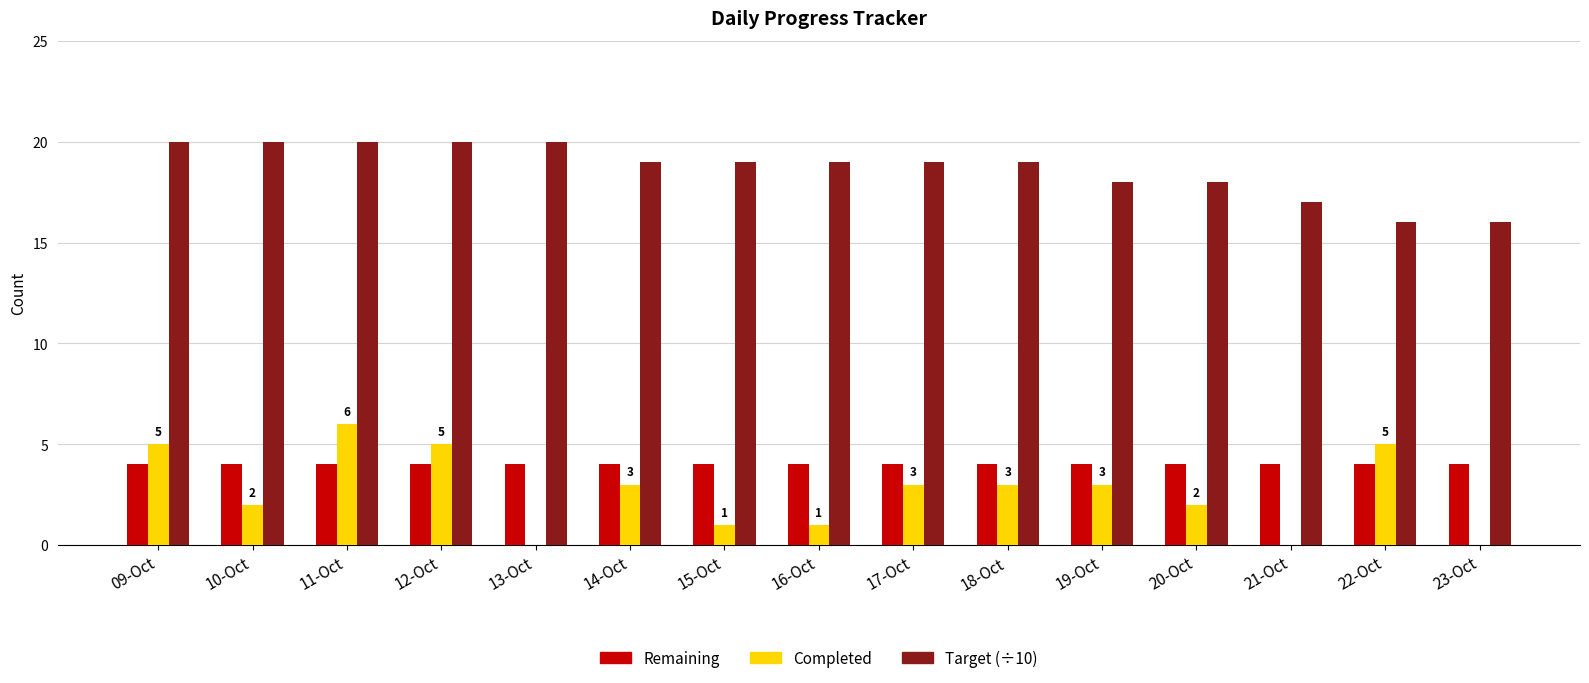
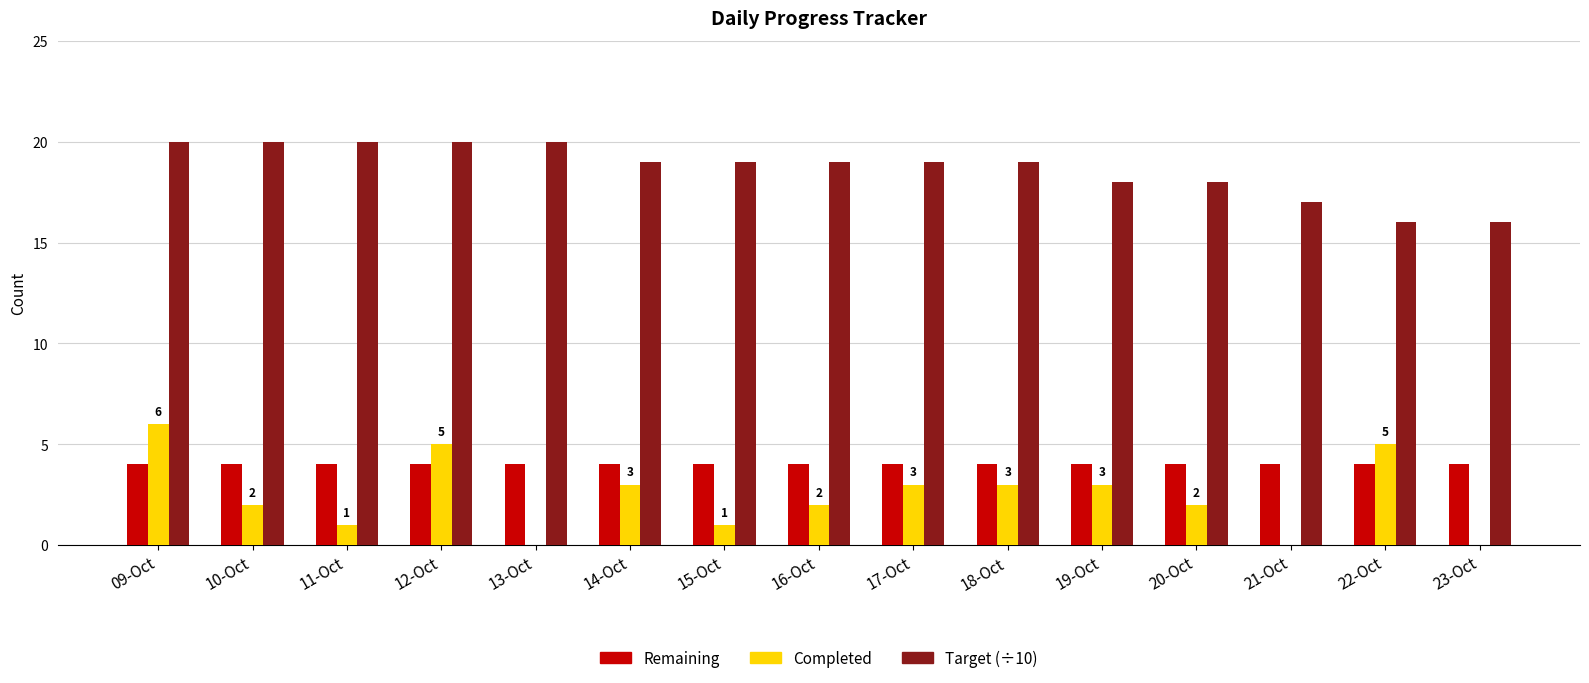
Completed, 09-Oct: 5 -> 6
Completed, 11-Oct: 6 -> 1
Completed, 16-Oct: 1 -> 2
